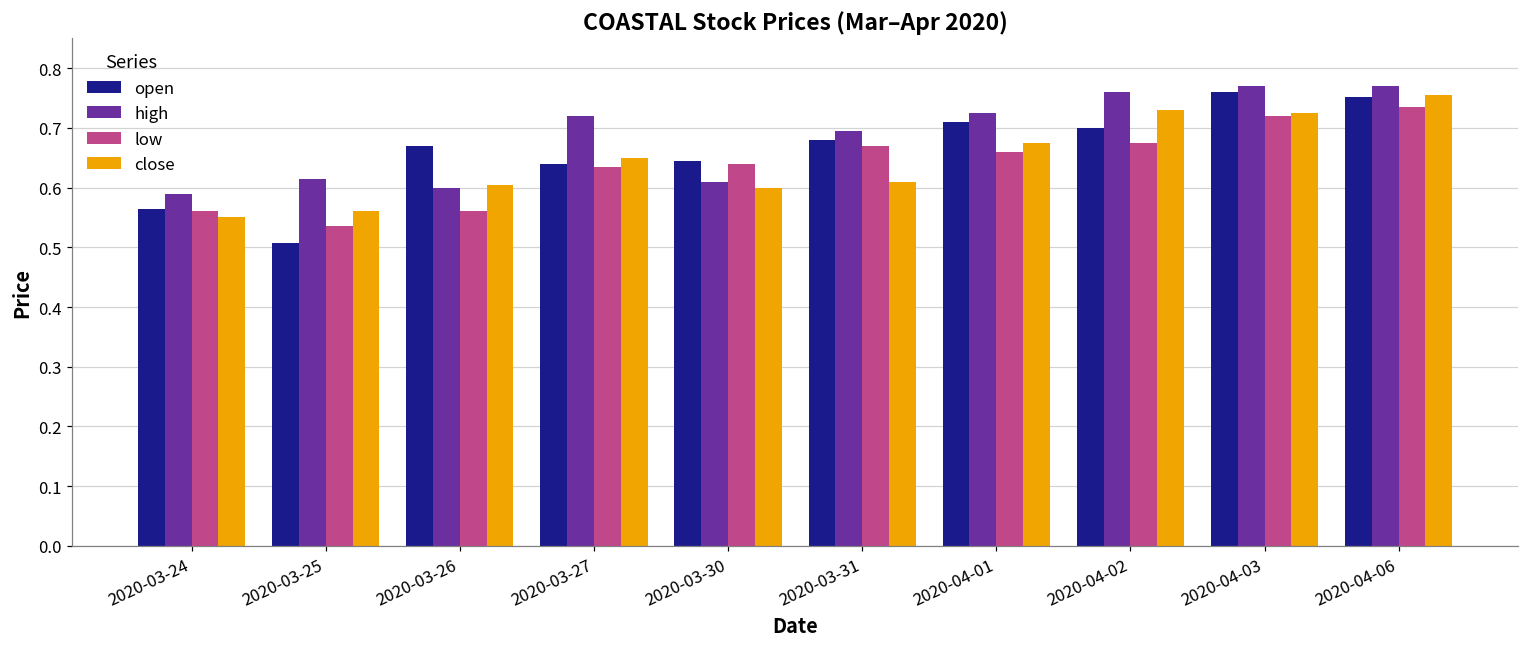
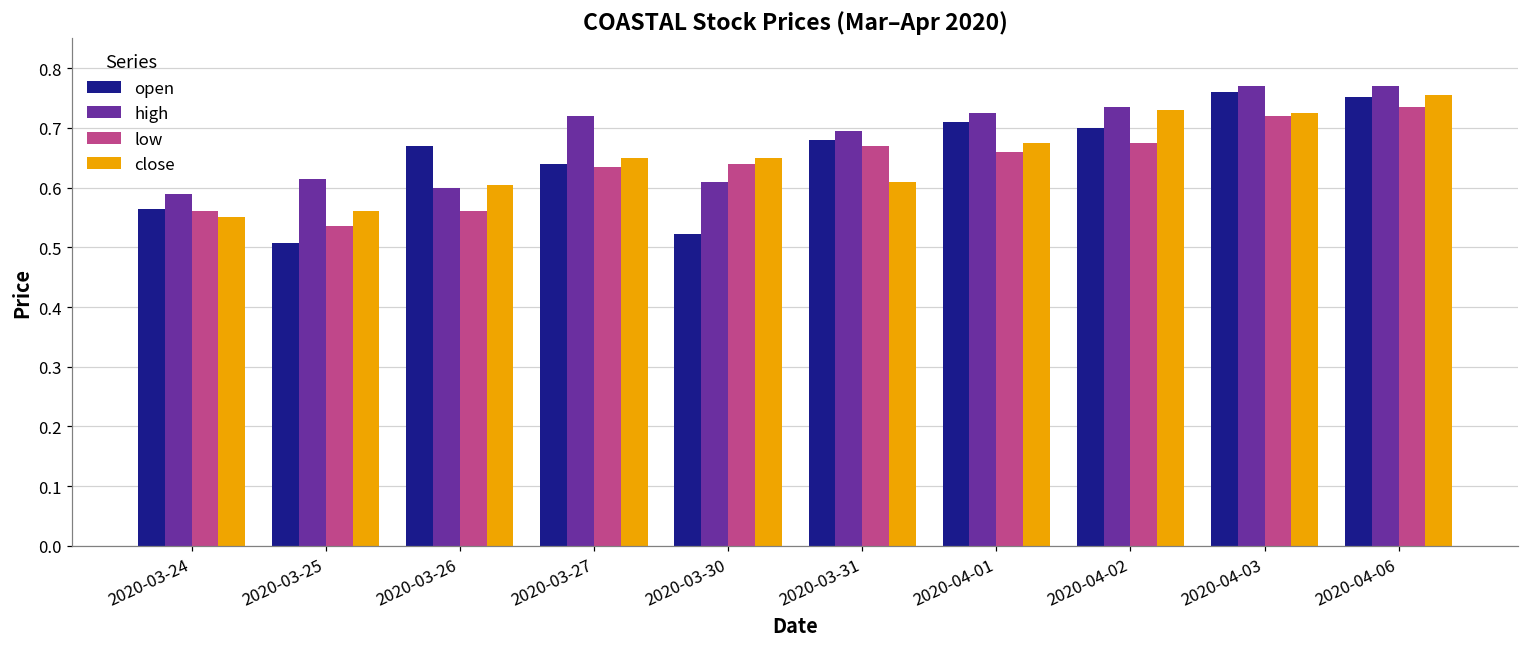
open, 2020-03-30: 0.65 -> 0.52
close, 2020-03-30: 0.60 -> 0.65
high, 2020-04-02: 0.76 -> 0.74
